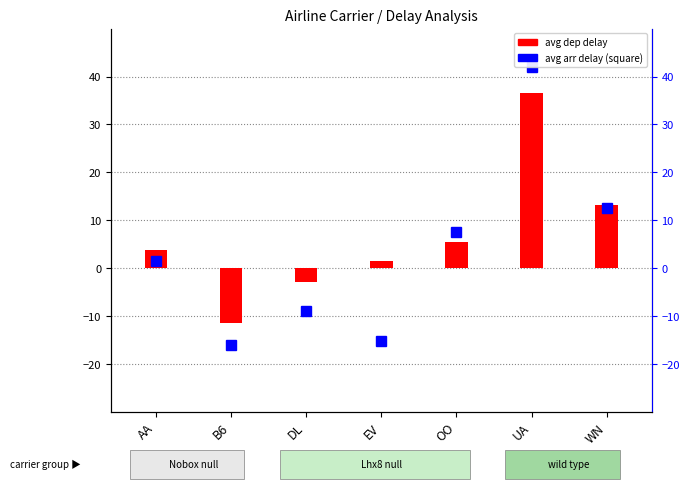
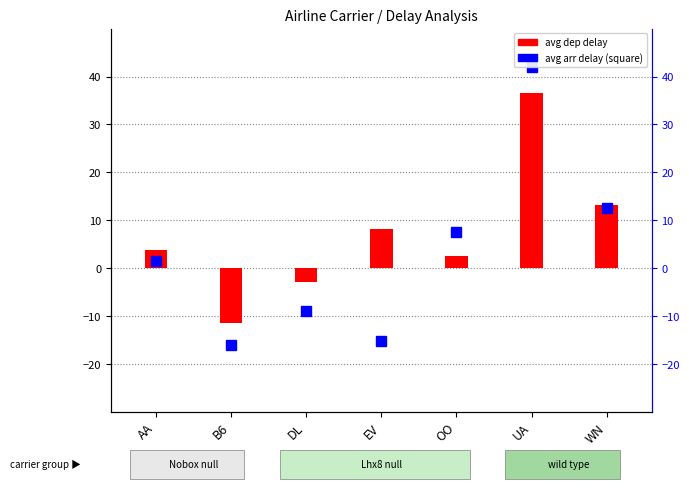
avg dep delay, EV: 2 -> 8
avg dep delay, OO: 6 -> 3
